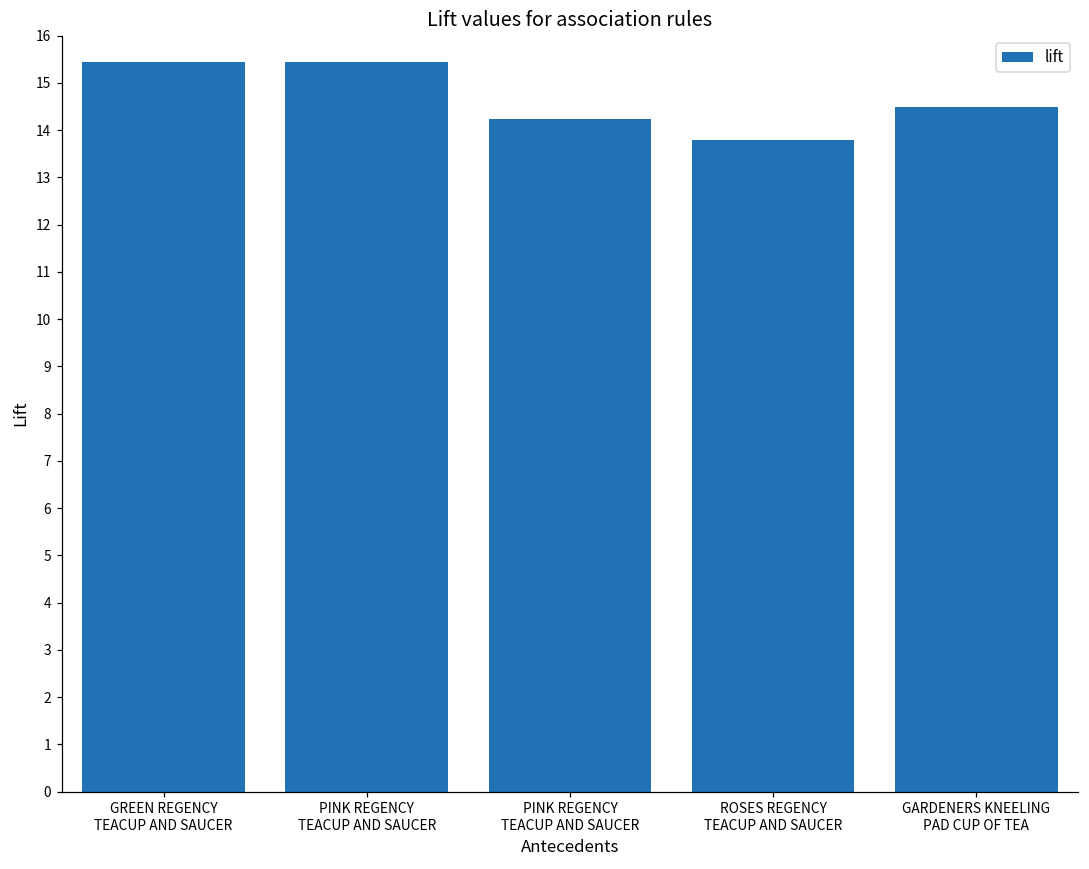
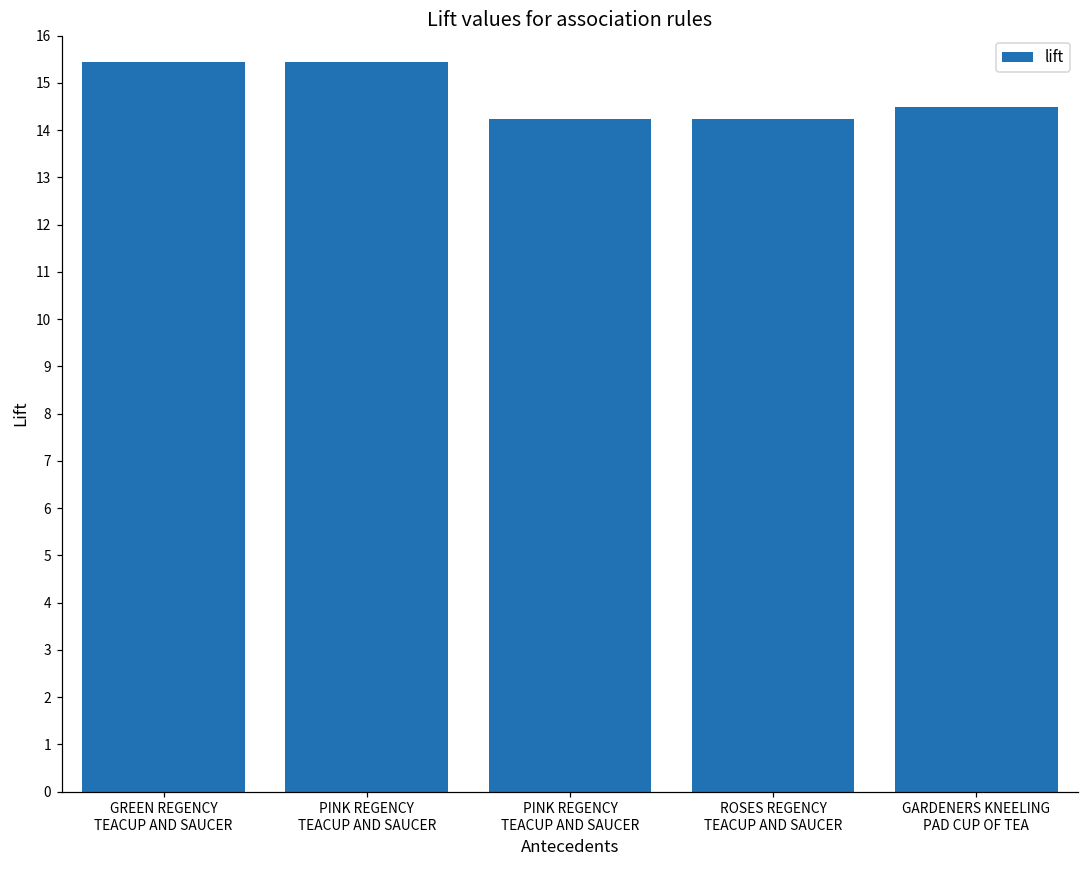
ROSES REGENCY TEACUP AND SAUCER: 13.8 -> 14.2
